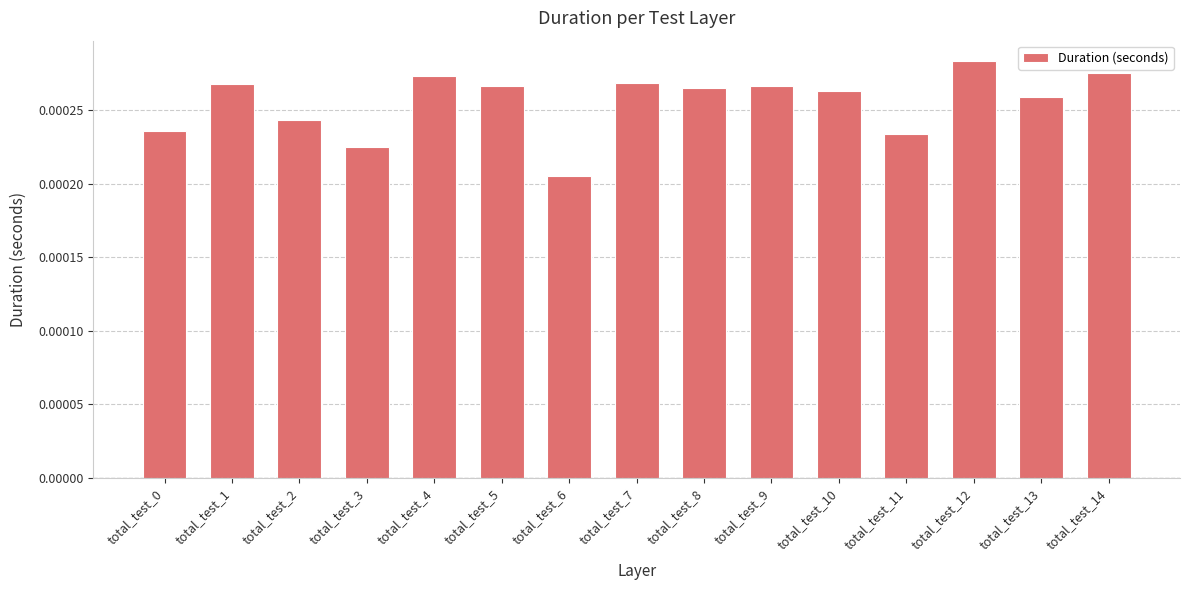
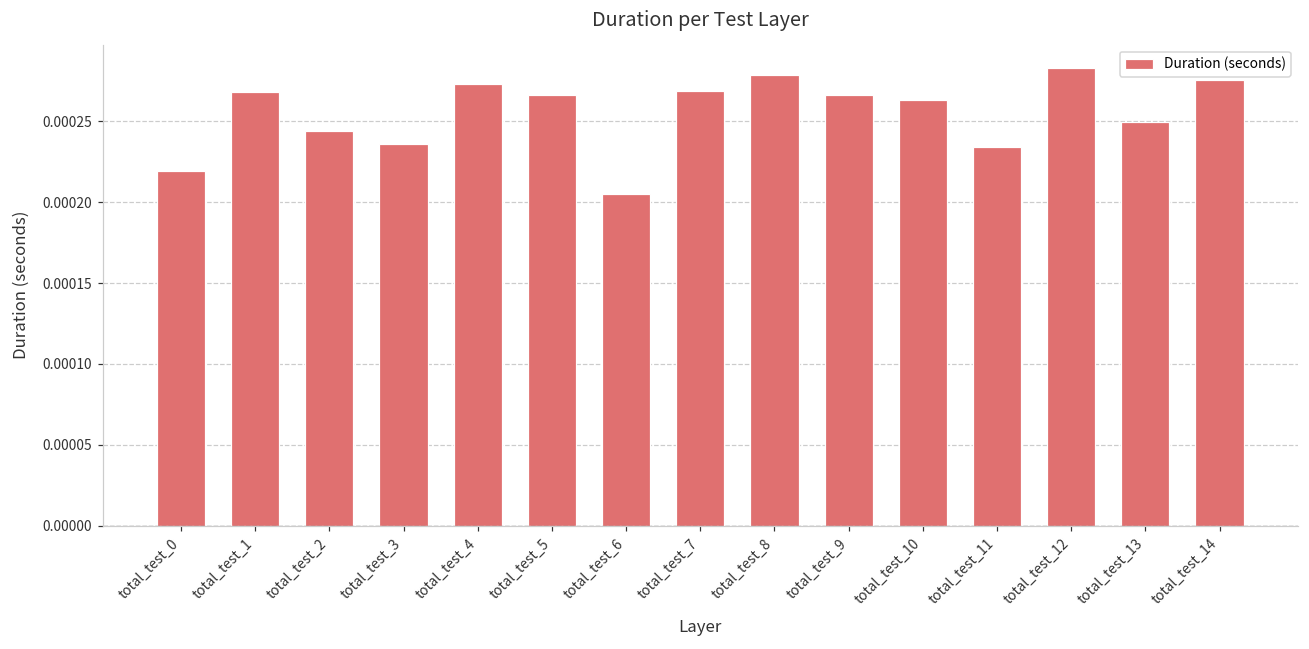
total_test_0: 0.000236 -> 0.000219
total_test_3: 0.000225 -> 0.000236
total_test_8: 0.000265 -> 0.000278
total_test_13: 0.000259 -> 0.000250
